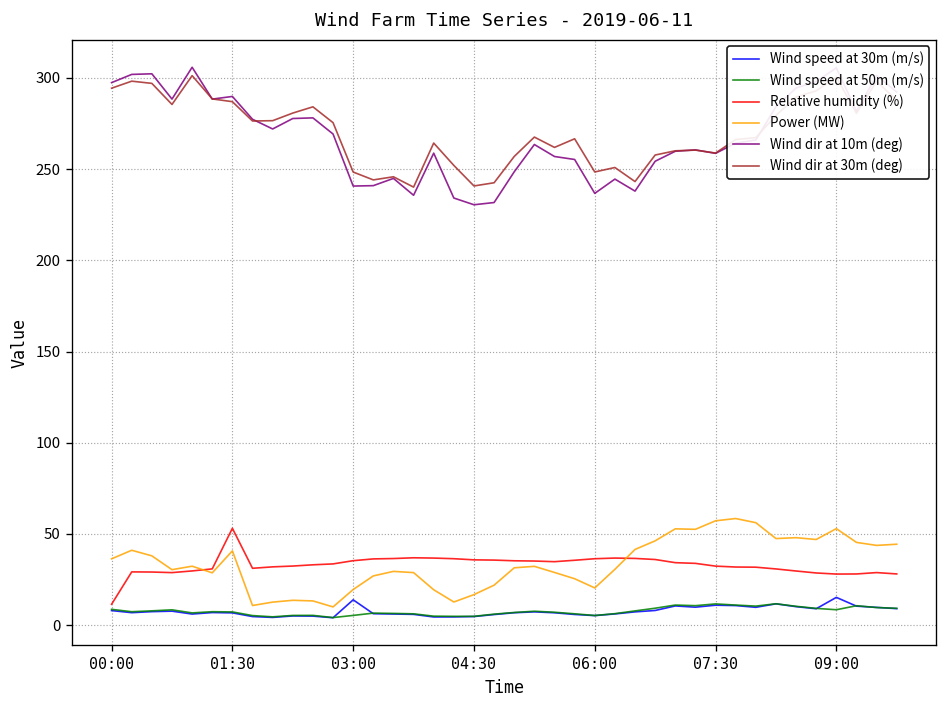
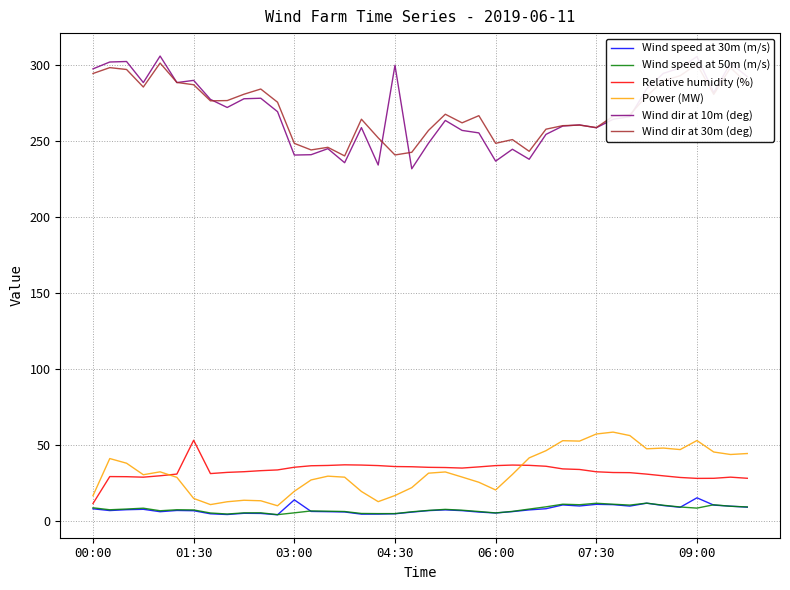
Power (MW), 00:00: 36 -> 17
Power (MW), 01:30: 41 -> 15
Wind dir at 10m (deg), 04:30: 230 -> 300
